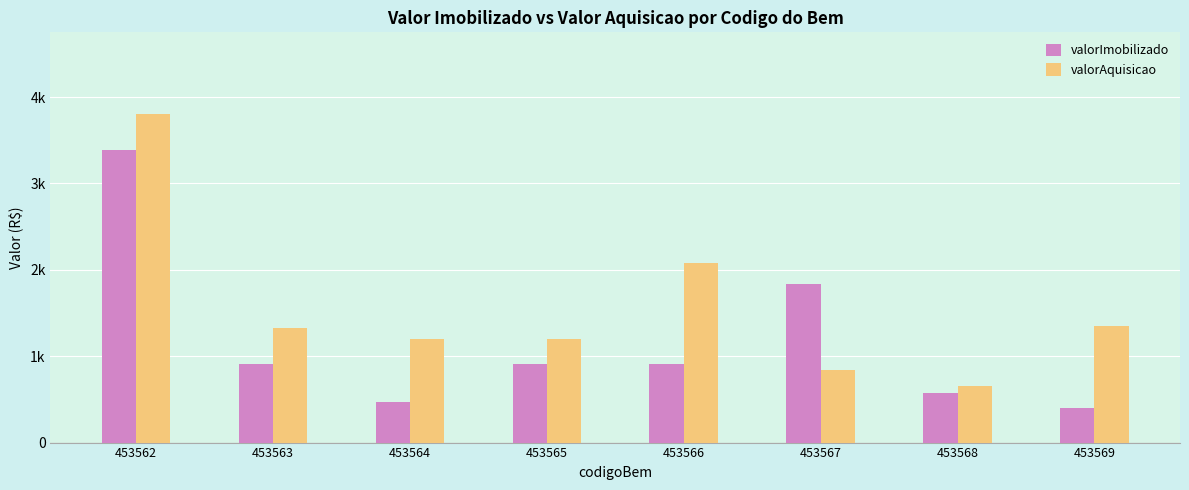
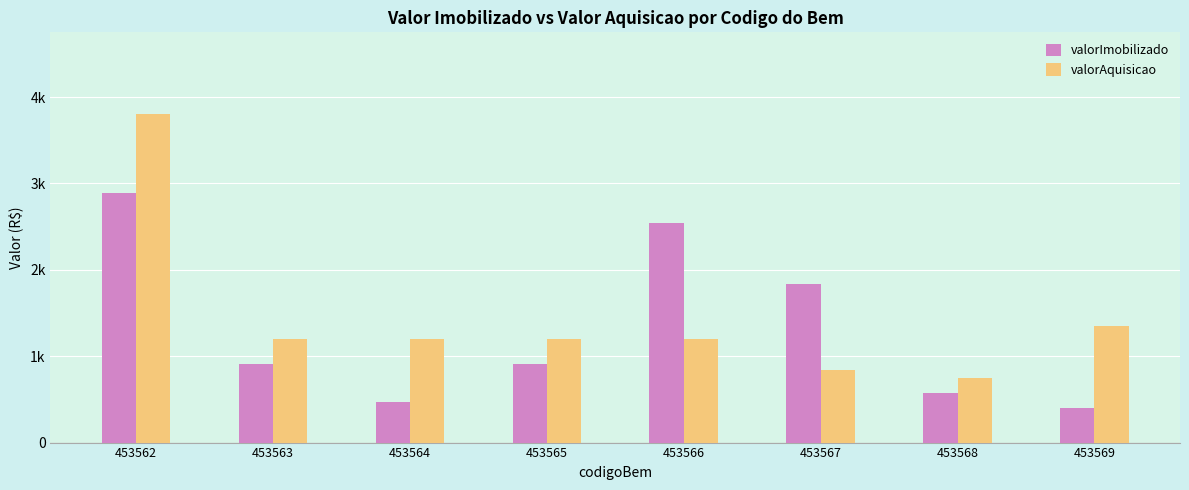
valorImobilizado, 453562: 3400 -> 2900
valorAquisicao, 453563: 1300 -> 1200
valorImobilizado, 453566: 900 -> 2500
valorAquisicao, 453566: 2100 -> 1200
valorAquisicao, 453568: 700 -> 800
